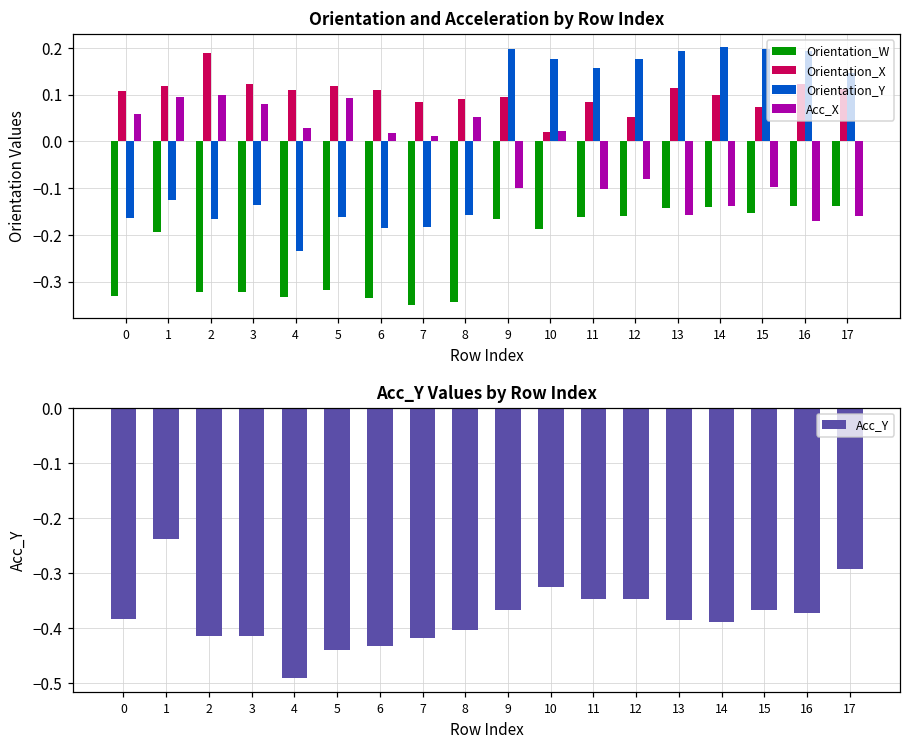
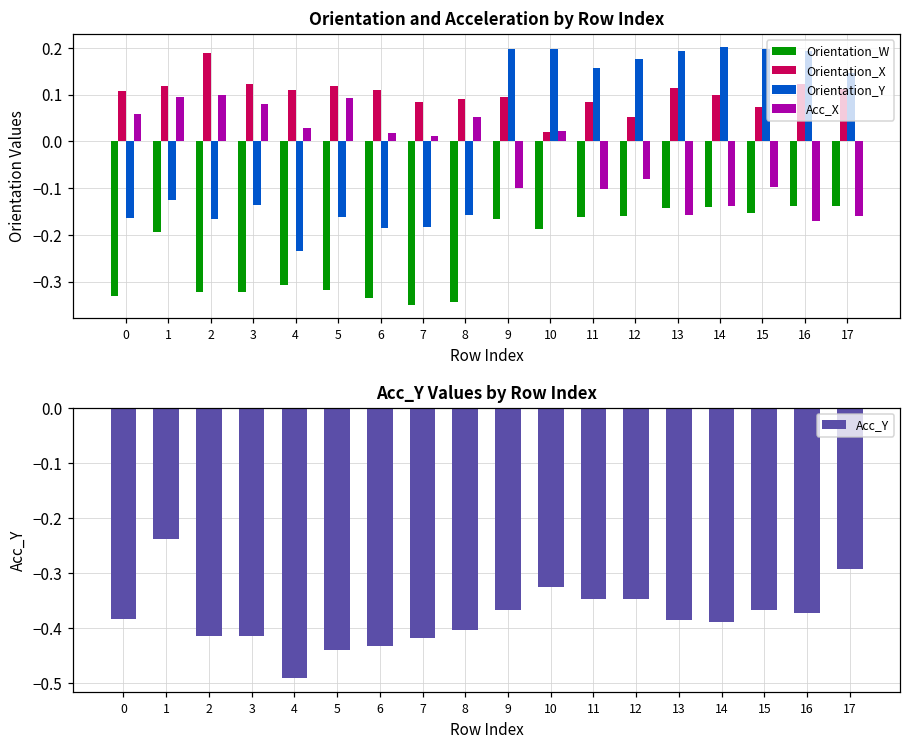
Orientation and Acceleration by Row Index, Orientation_W, 4: -0.33 -> -0.31
Orientation and Acceleration by Row Index, Orientation_Y, 10: 0.18 -> 0.20
